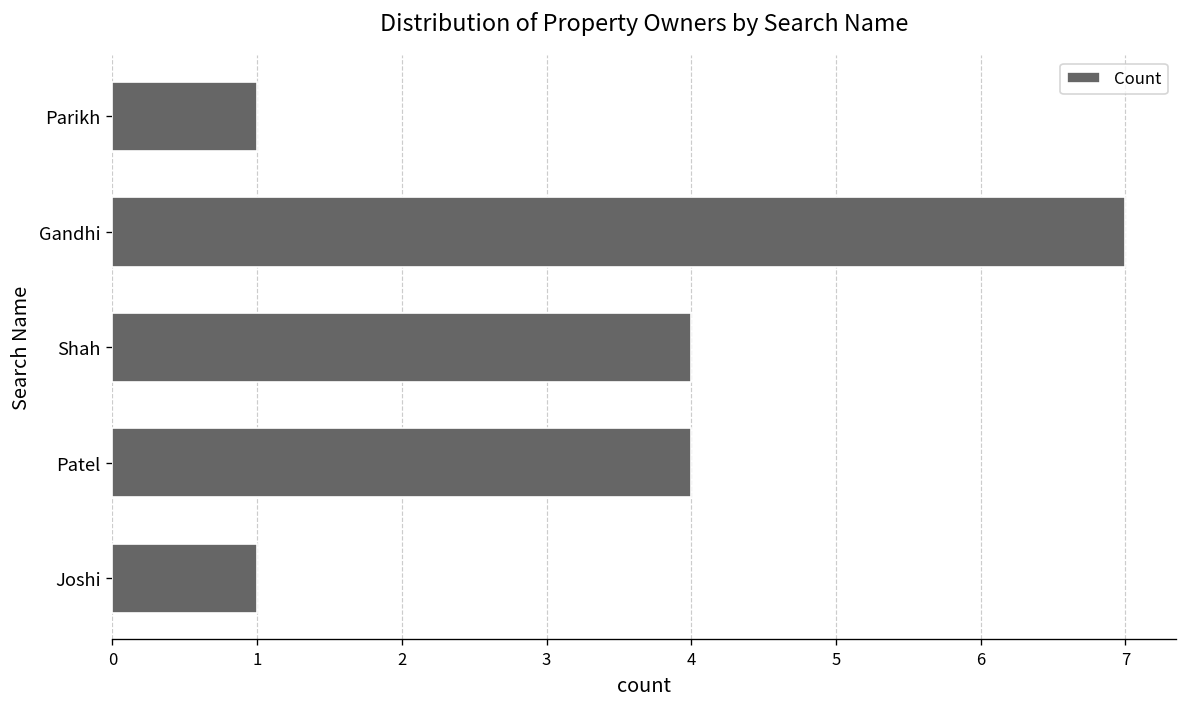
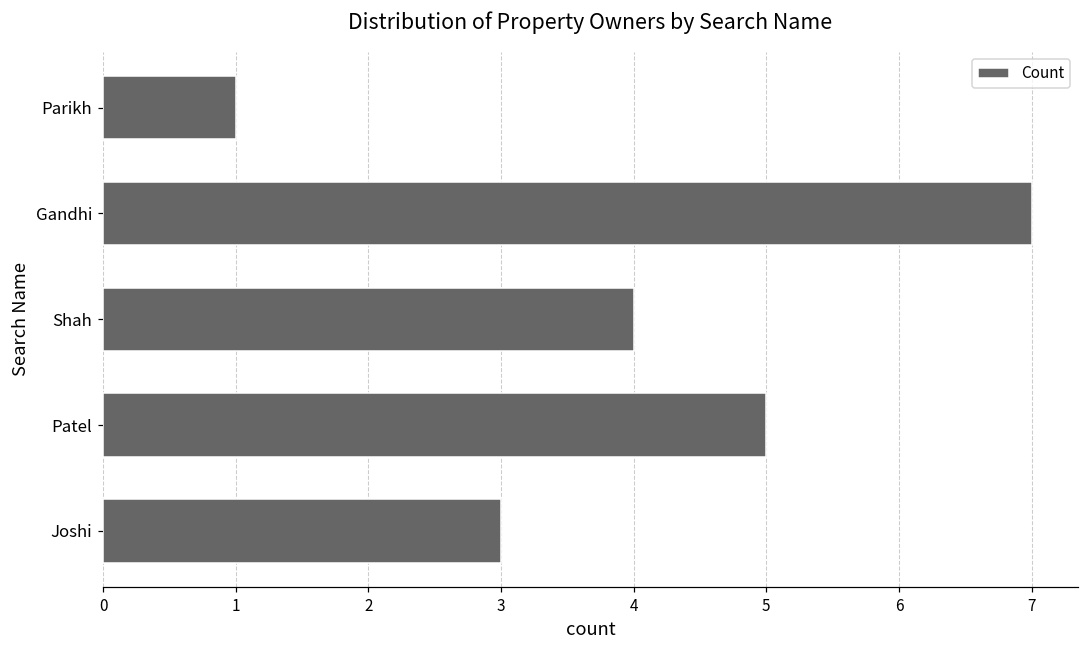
Patel: 4 -> 5
Joshi: 1 -> 3
